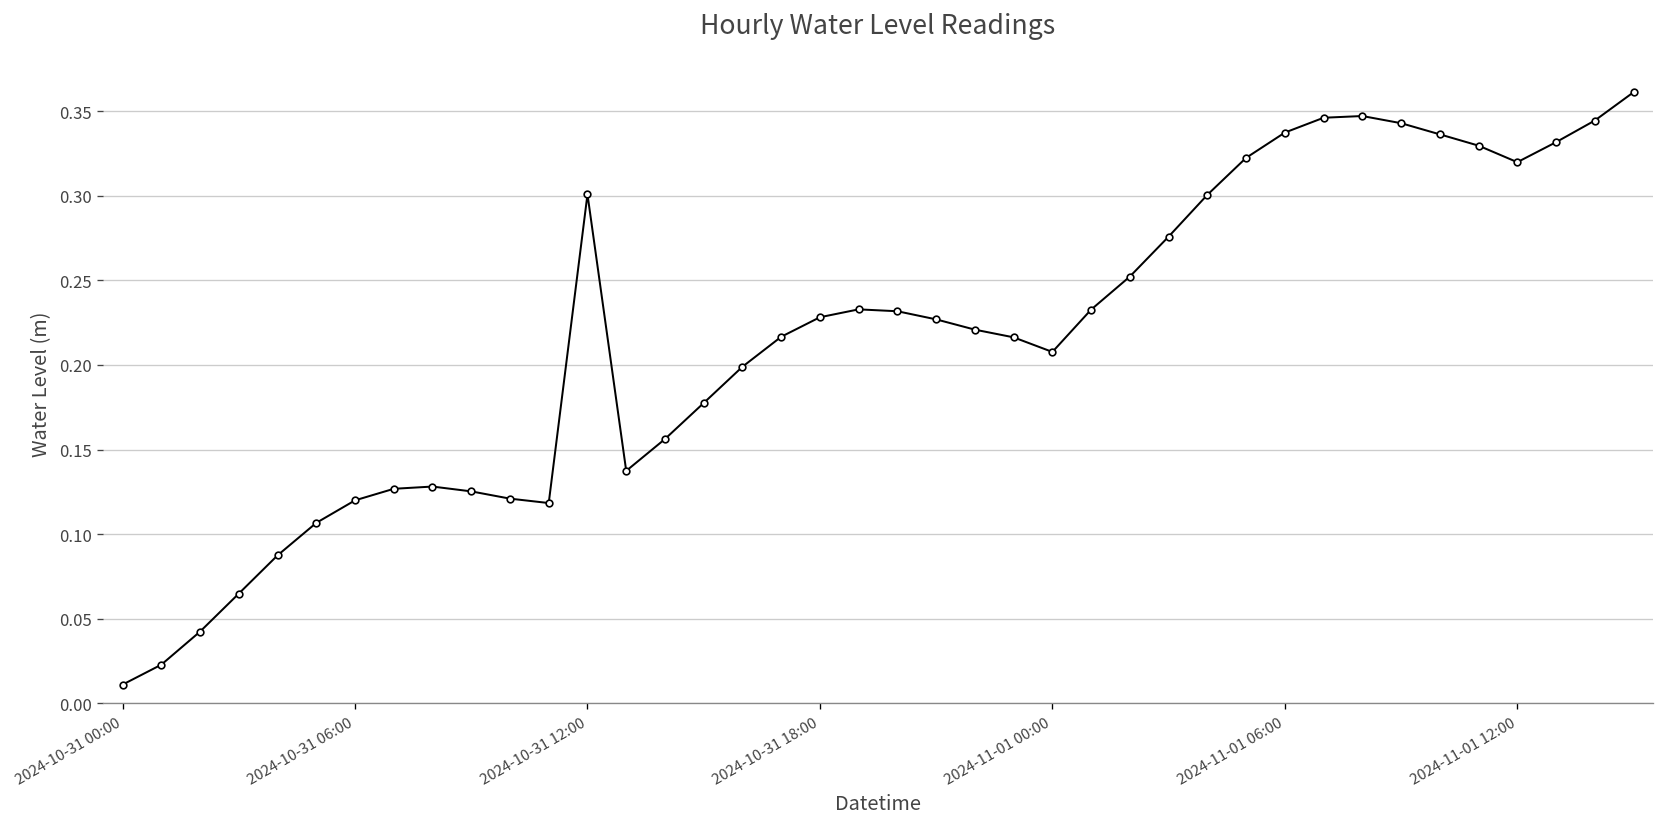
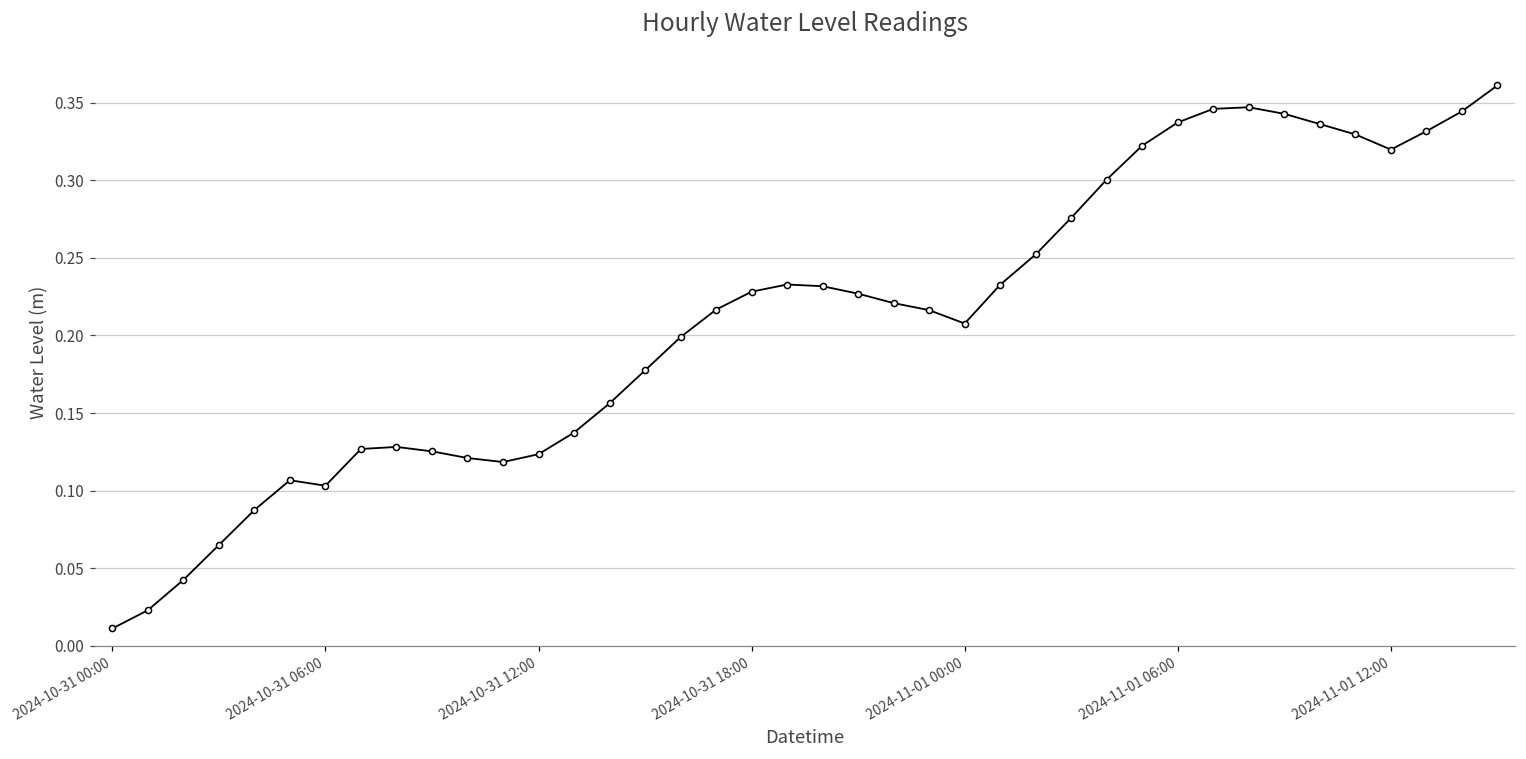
2024-10-31 06:00: 0.120 -> 0.103
2024-10-31 12:00: 0.301 -> 0.123
